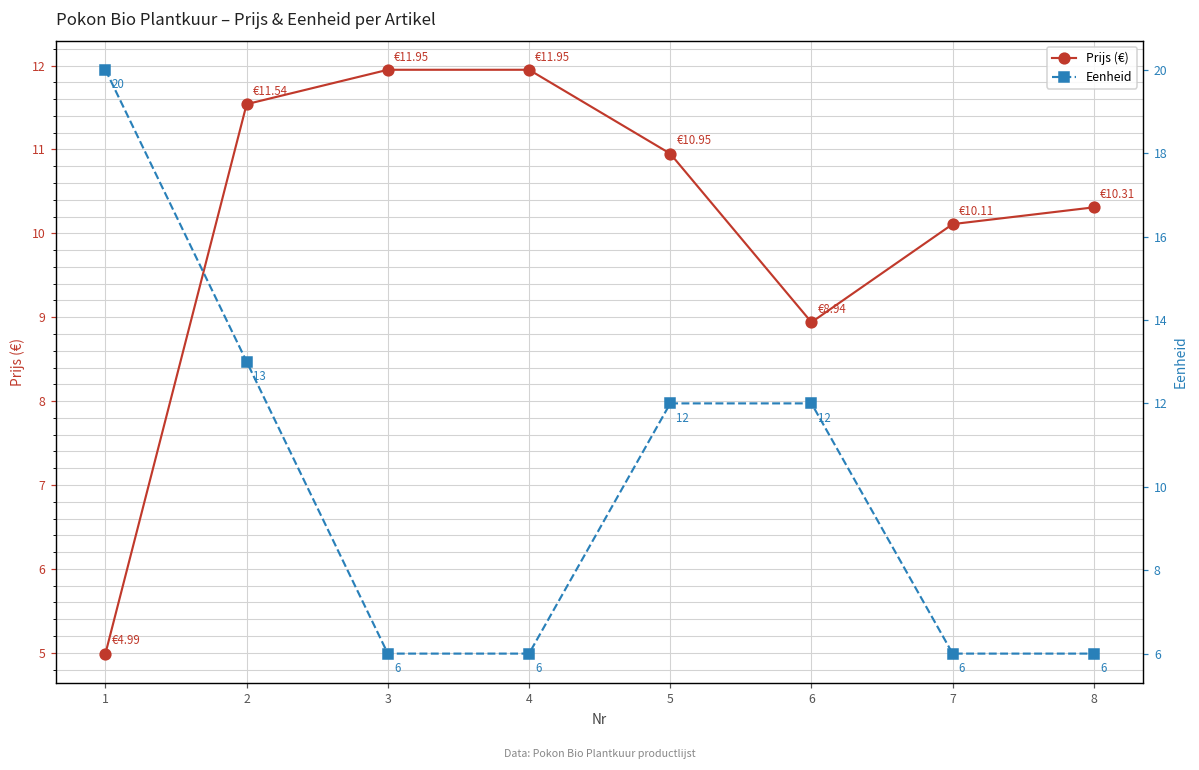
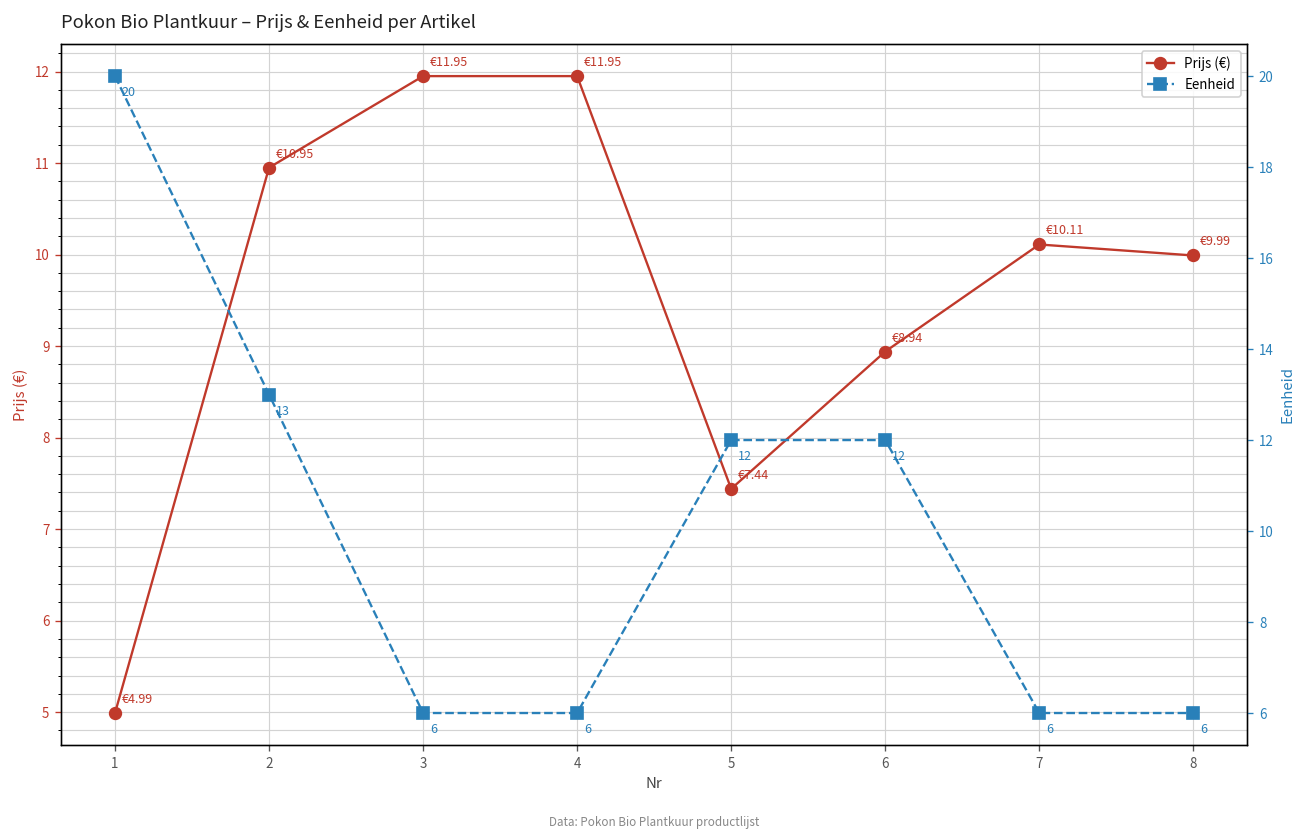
Prijs (€), 2: €11.54 -> €10.95
Prijs (€), 5: €10.95 -> €7.44
Prijs (€), 8: €10.31 -> €9.99
